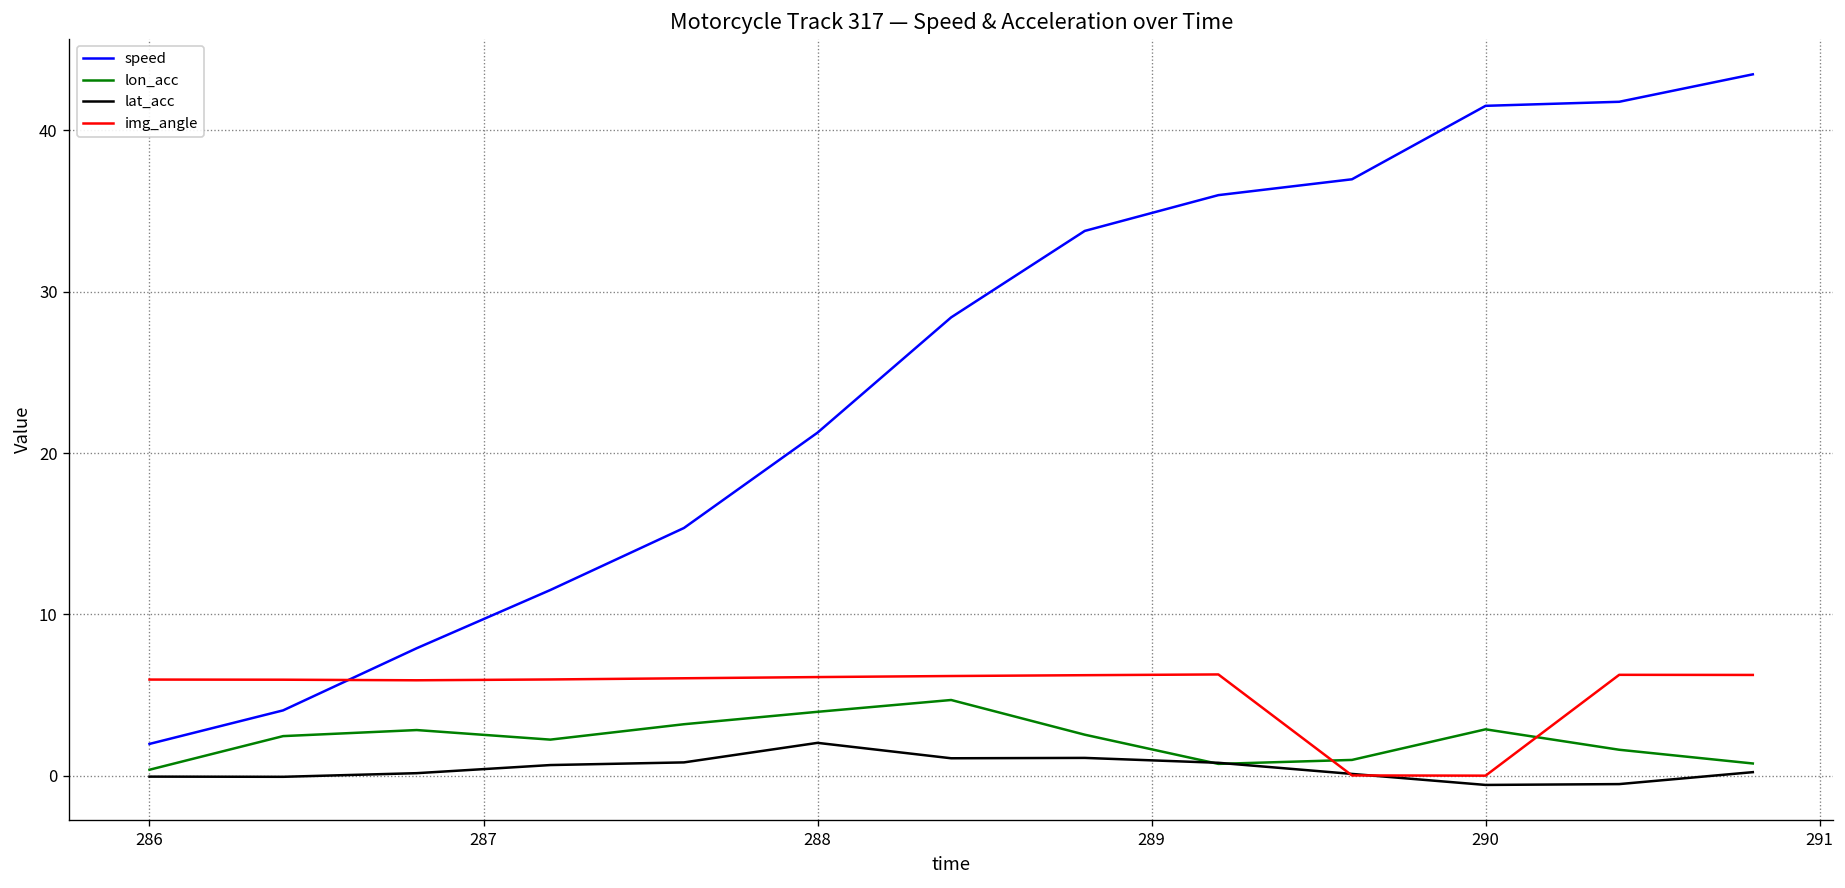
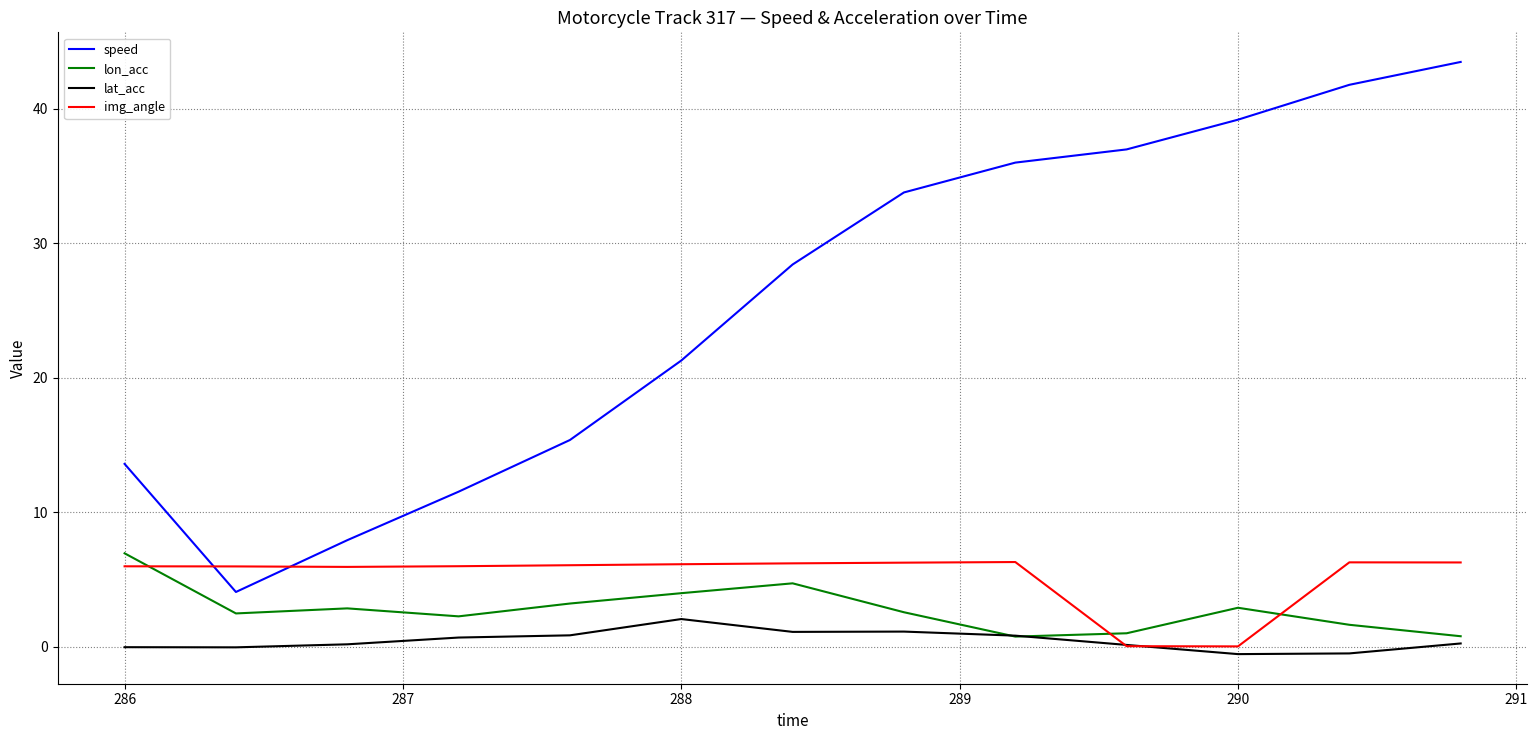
speed, 286: 2.0 -> 13.6
lon_acc, 286: 0.4 -> 6.9
speed, 290: 41.5 -> 39.2
